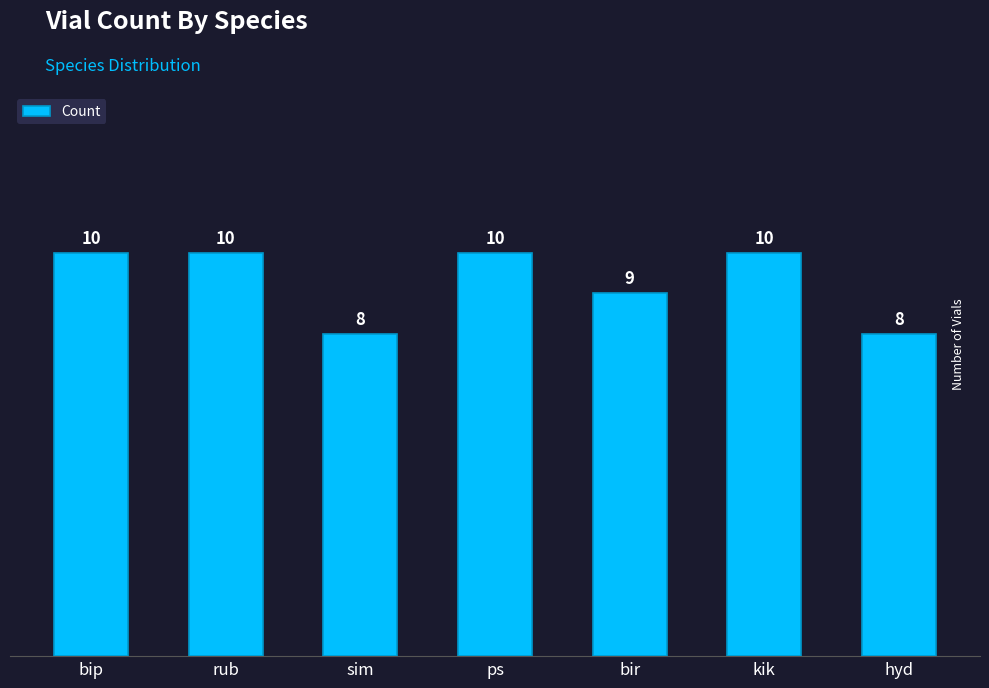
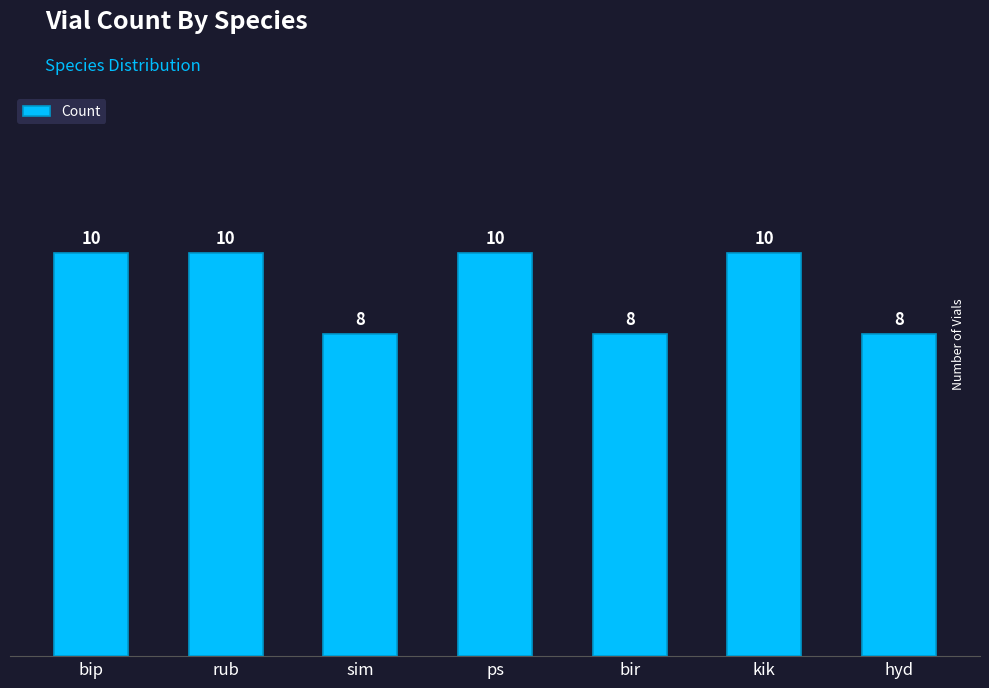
bir: 9 -> 8
